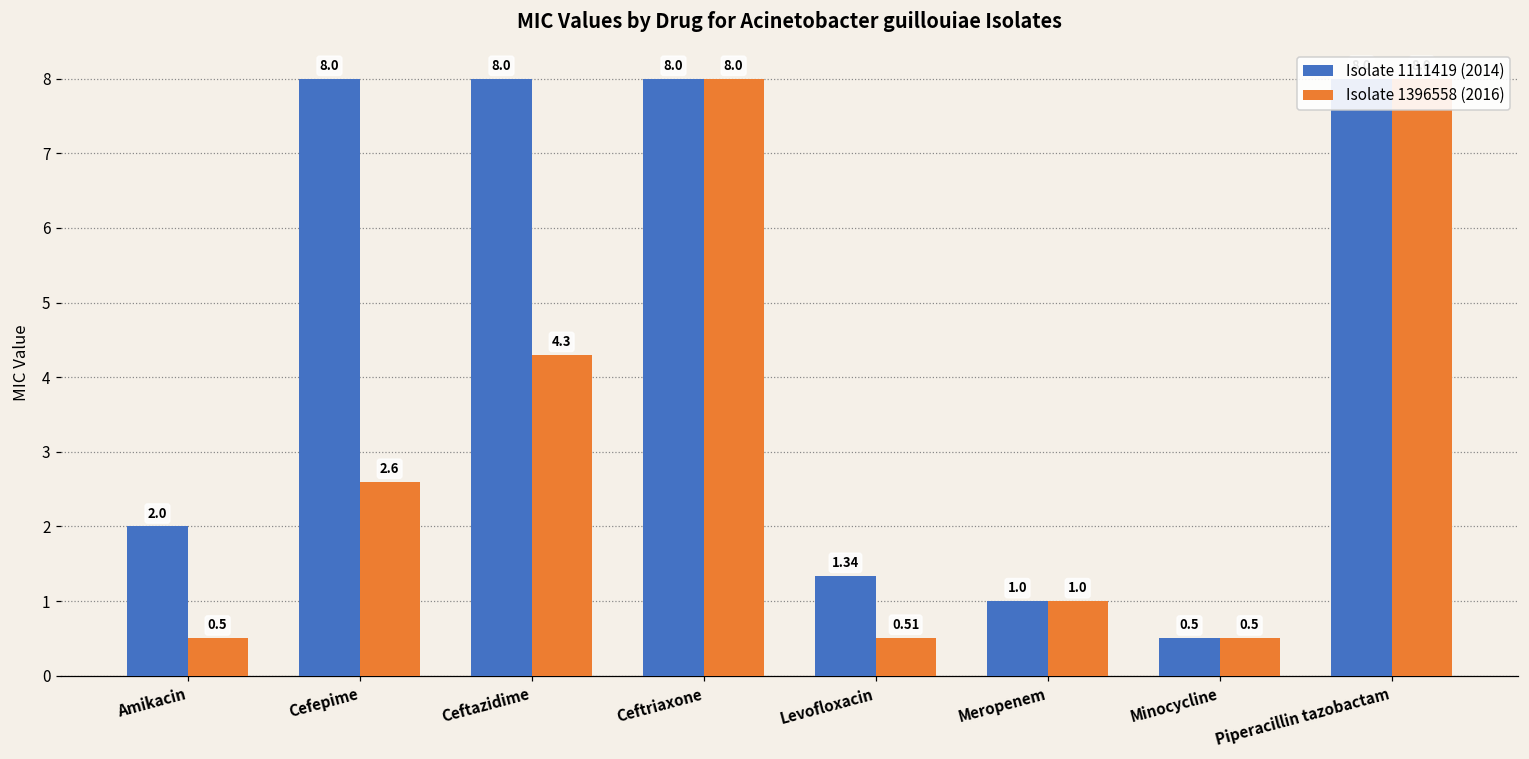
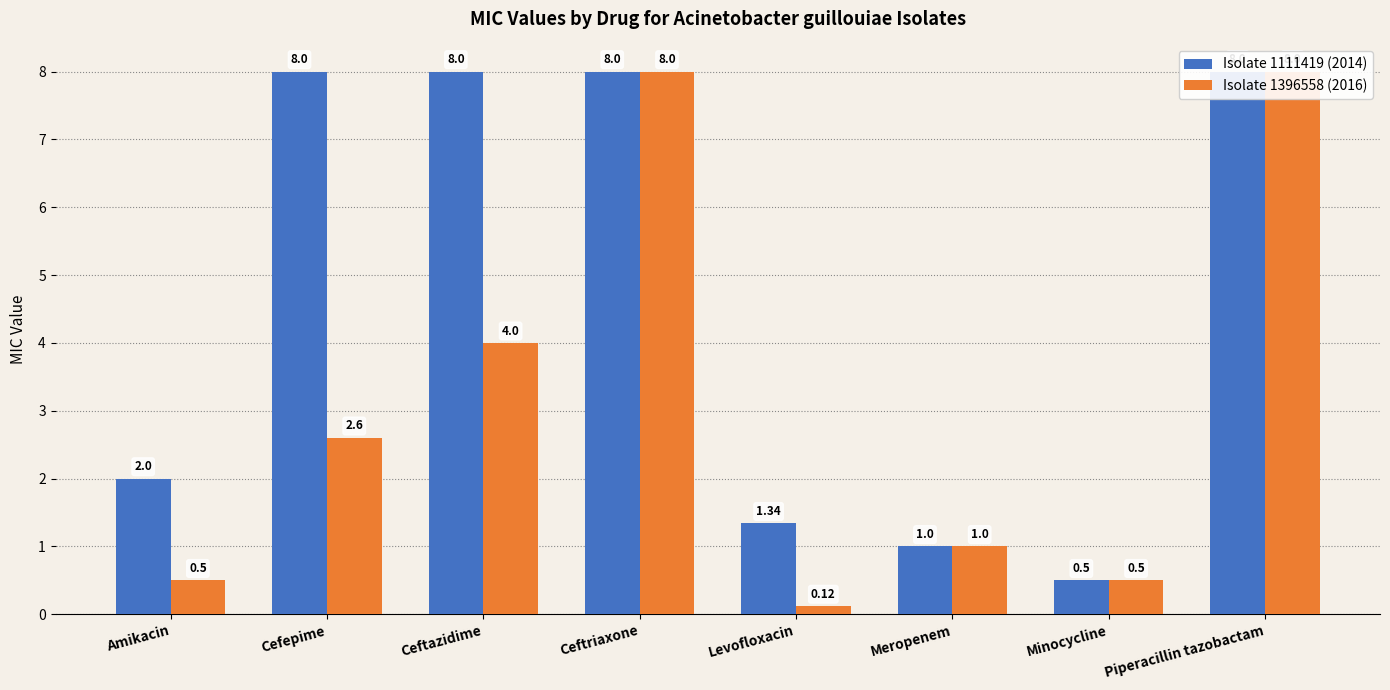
Isolate 1396558 (2016), Ceftazidime: 4.3 -> 4.0
Isolate 1396558 (2016), Levofloxacin: 0.51 -> 0.12
